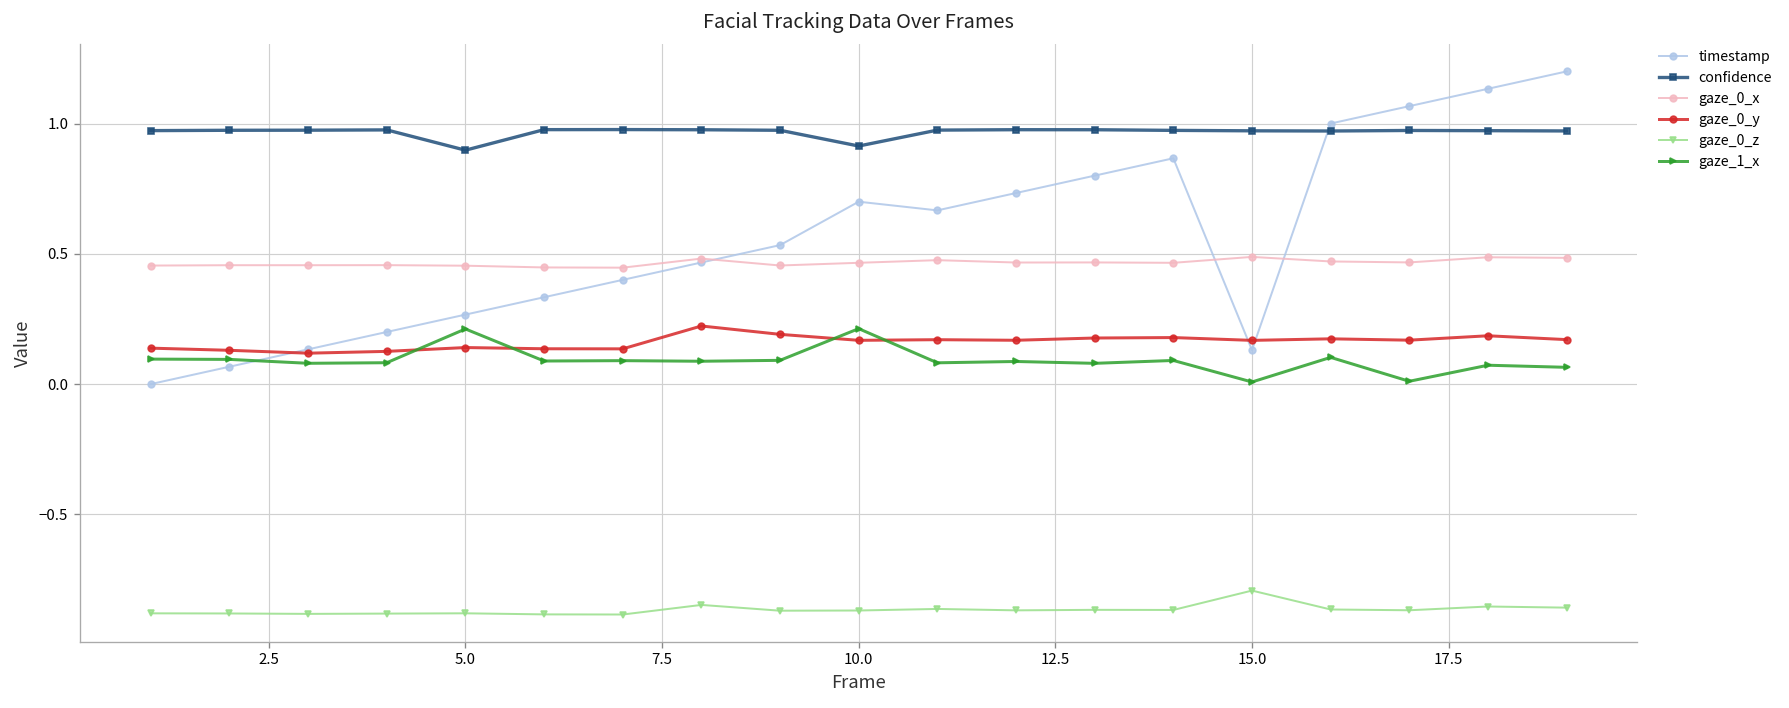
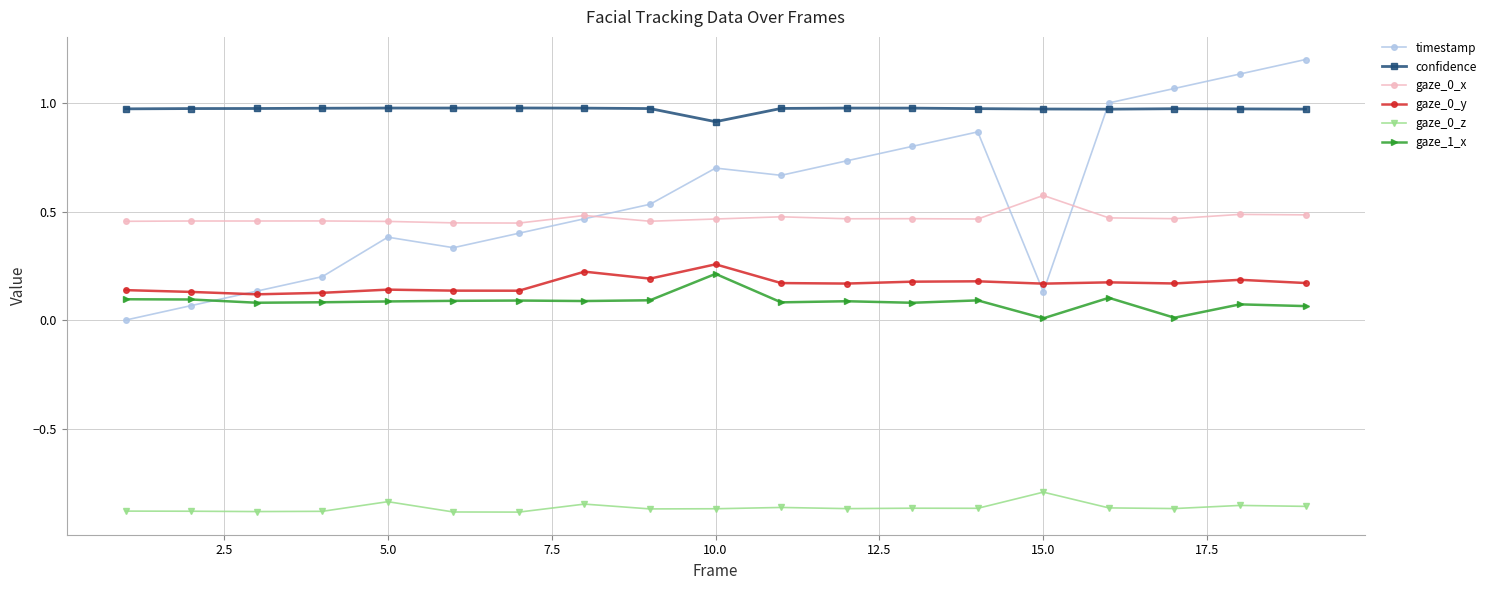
timestamp, 5.0: 0.27 -> 0.38
confidence, 5.0: 0.90 -> 0.98
gaze_0_z, 5.0: -0.88 -> -0.84
gaze_1_x, 5.0: 0.21 -> 0.09
gaze_0_y, 10.0: 0.17 -> 0.26
gaze_0_x, 15.0: 0.49 -> 0.57
